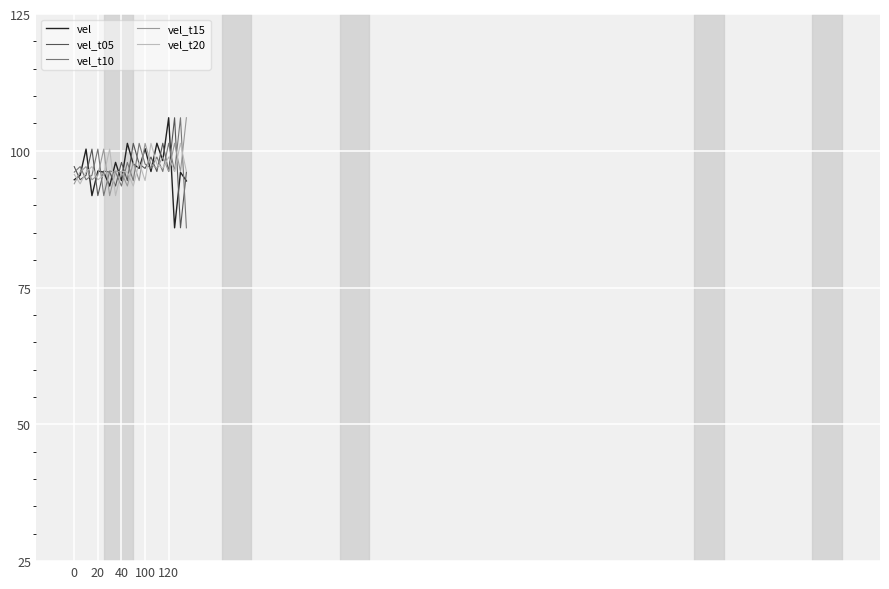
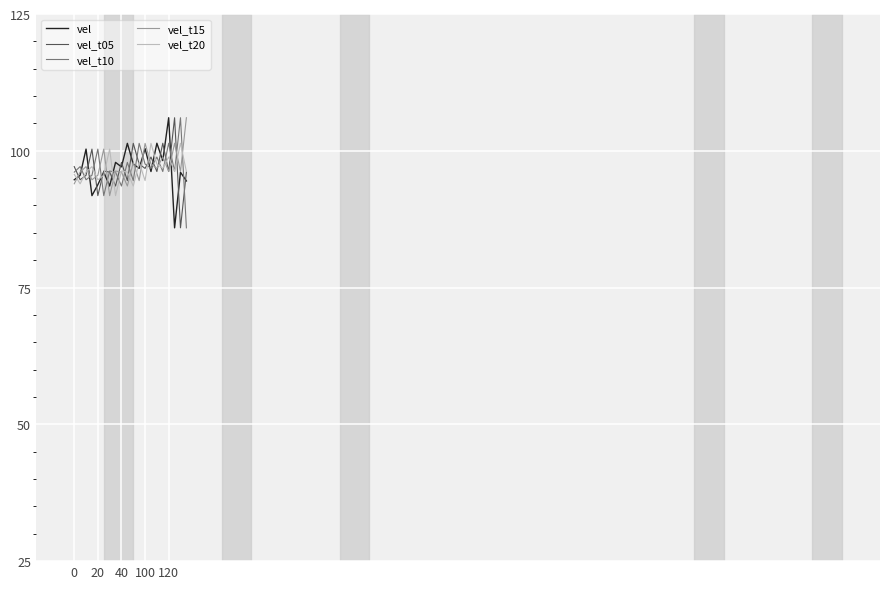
vel, 20: 96 -> 94
vel, 40: 95 -> 97
